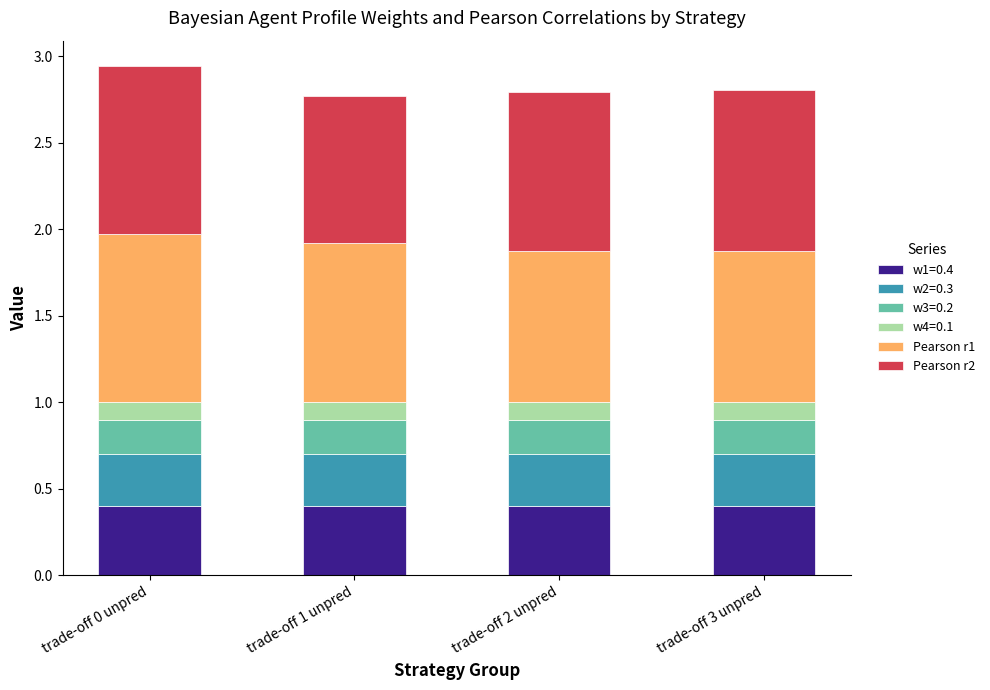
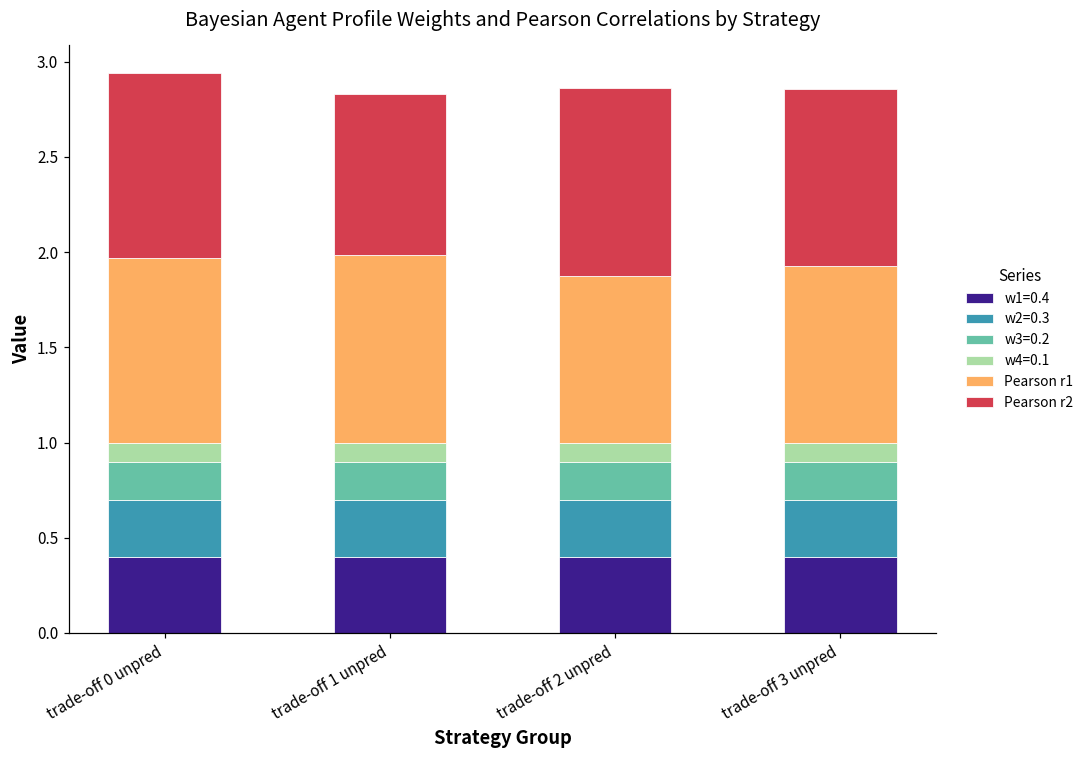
Pearson r1, trade-off 1 unpred: 0.92 -> 0.98
Pearson r2, trade-off 2 unpred: 0.92 -> 0.99
Pearson r1, trade-off 3 unpred: 0.87 -> 0.93
